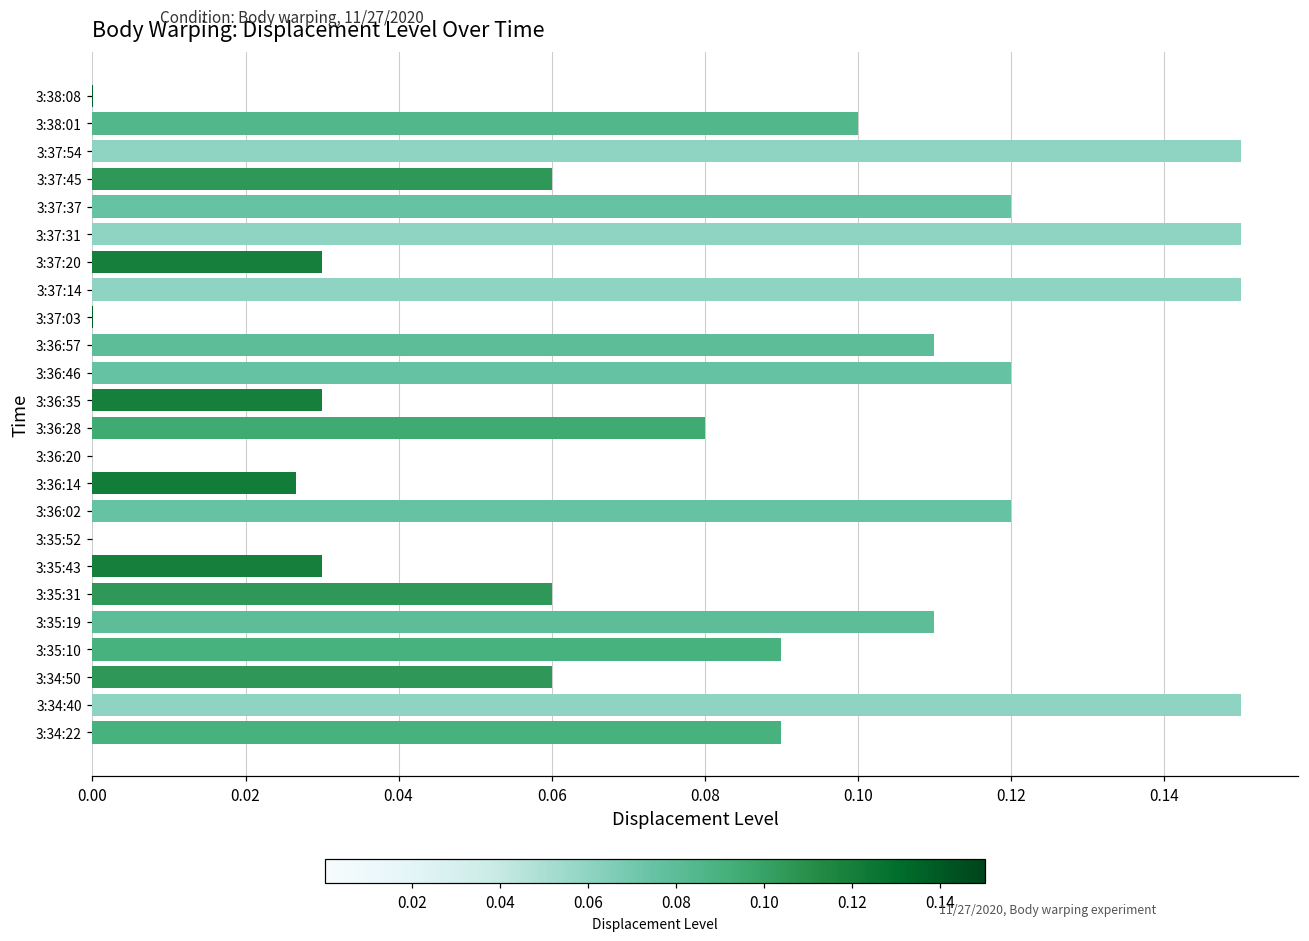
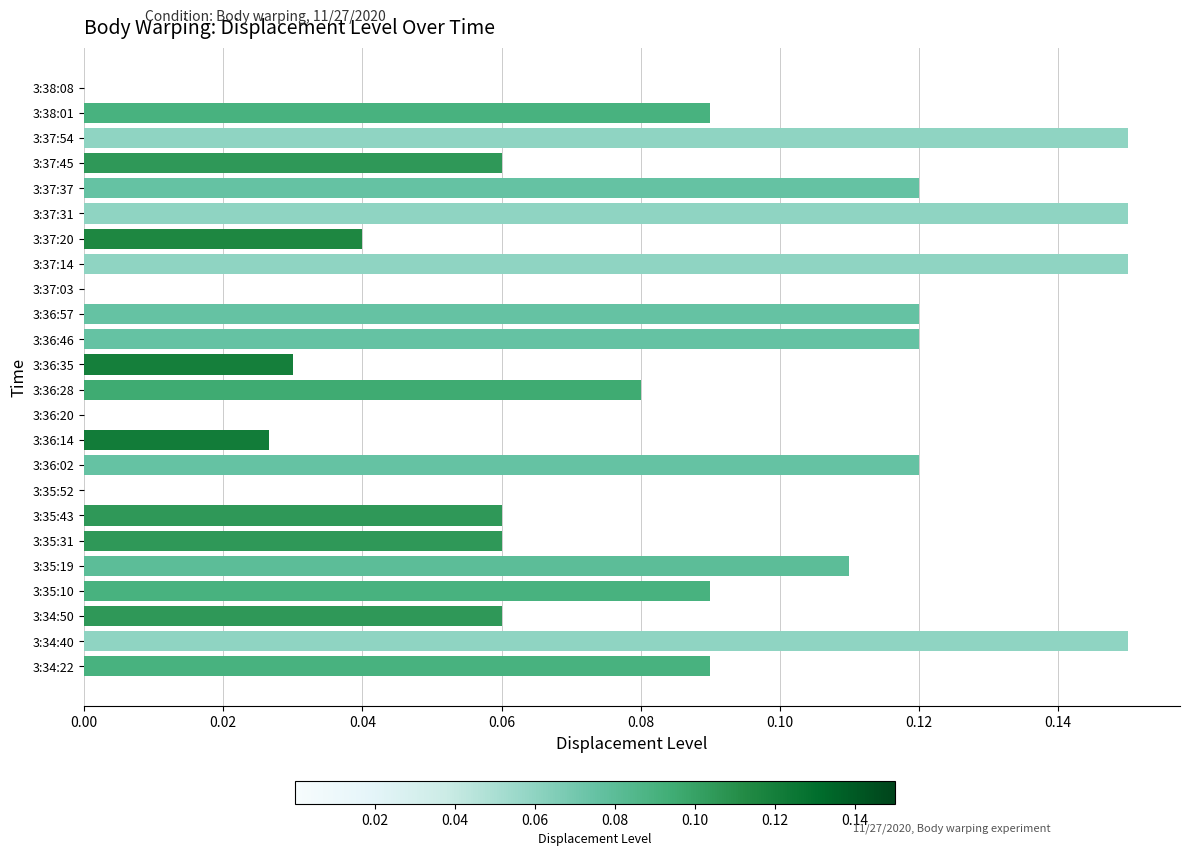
3:38:01: 0.10 -> 0.09
3:37:20: 0.03 -> 0.04
3:36:57: 0.11 -> 0.12
3:35:43: 0.03 -> 0.06
